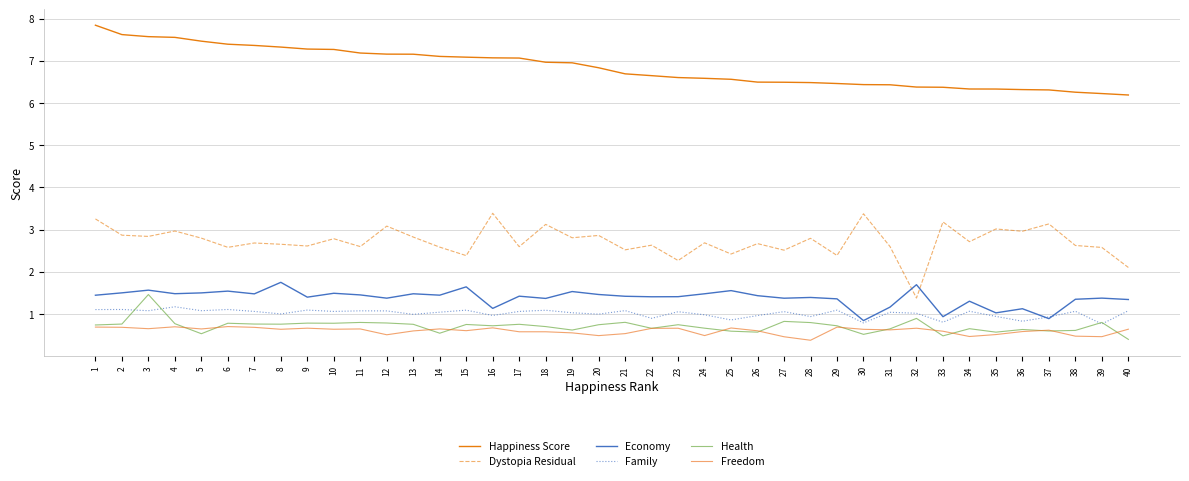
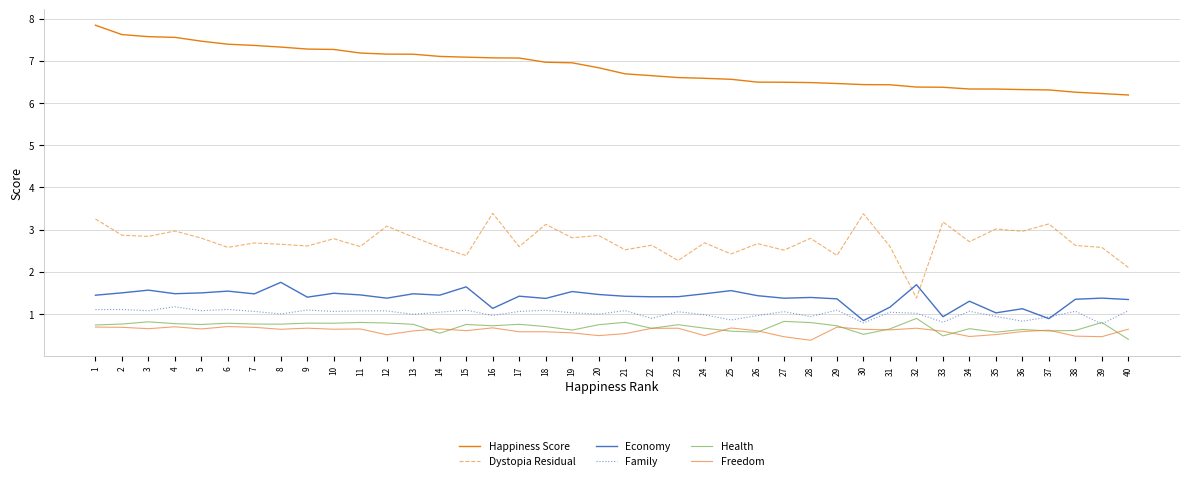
Health, 3: 1.5 -> 0.8
Health, 5: 0.5 -> 0.8
